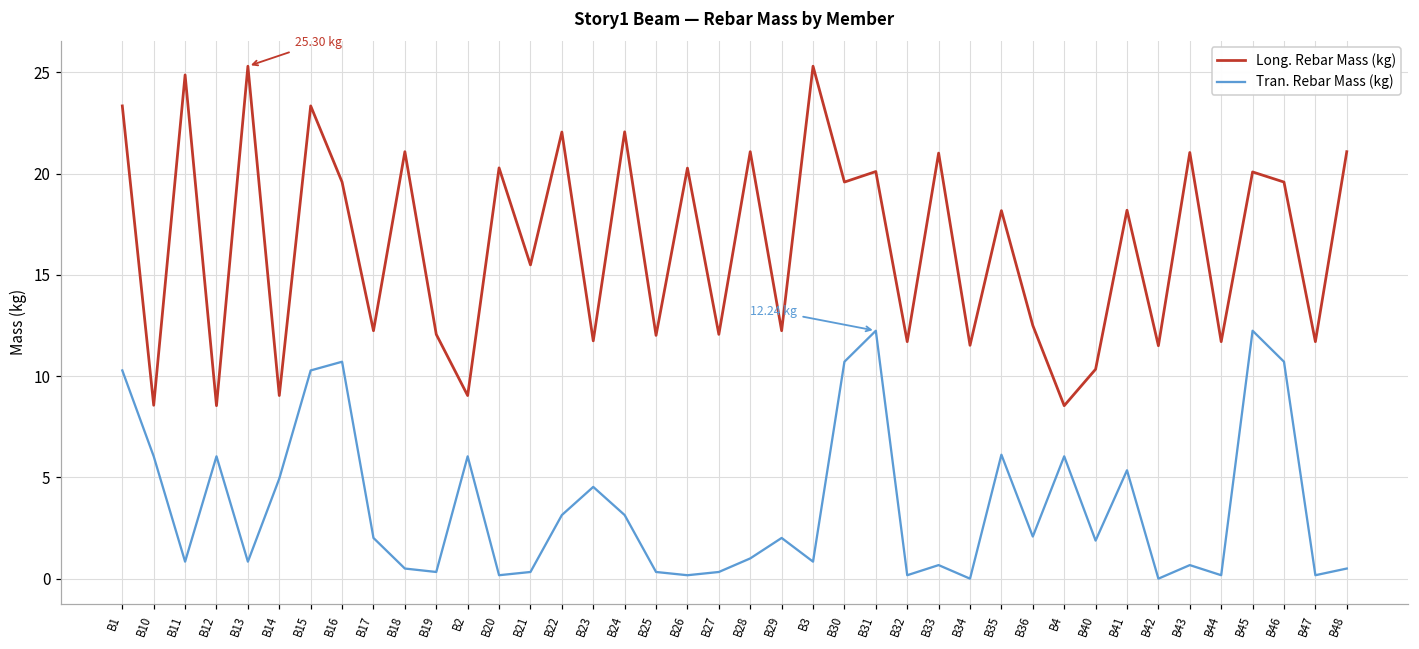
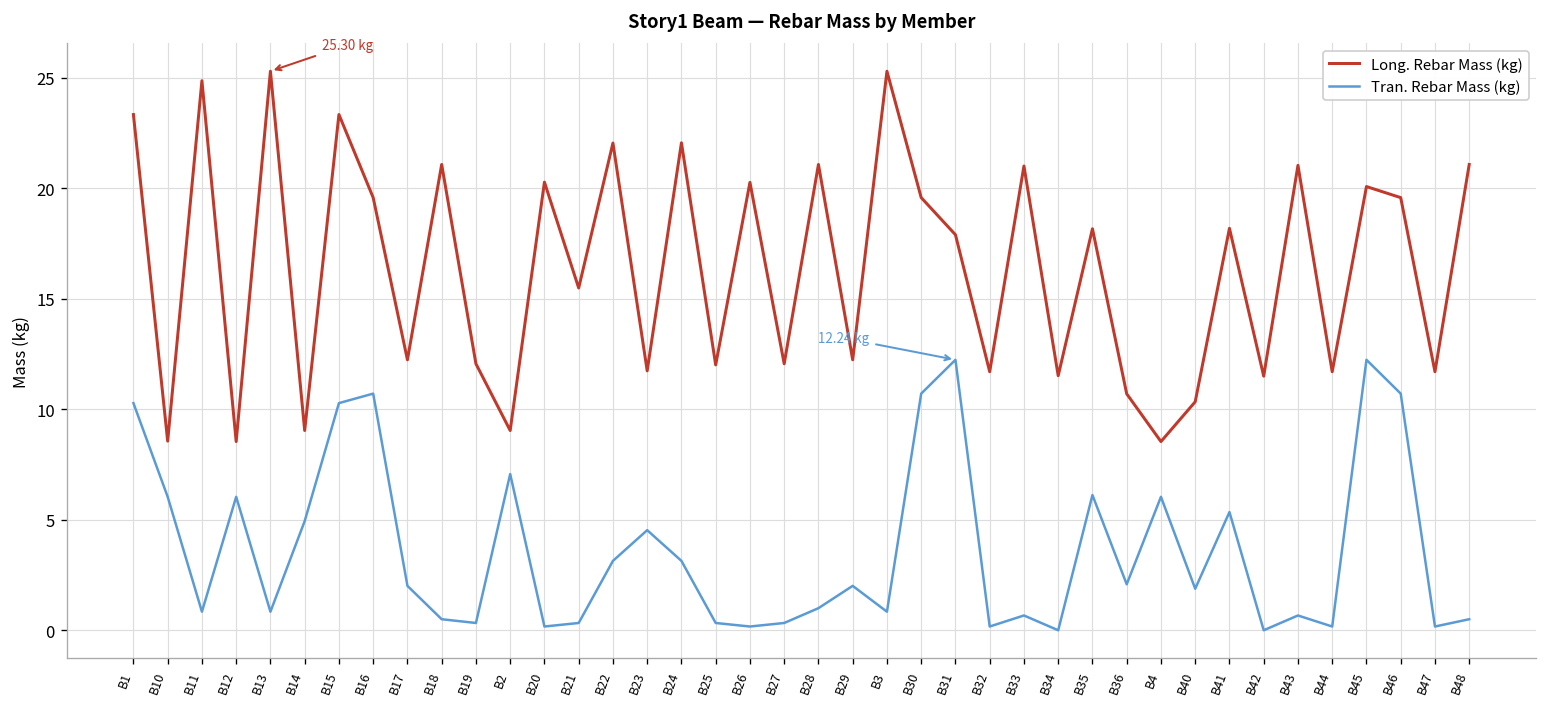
Tran. Rebar Mass (kg), B2: 6.0 -> 7.1
Long. Rebar Mass (kg), B31: 20.1 -> 17.9
Long. Rebar Mass (kg), B36: 12.5 -> 10.7
